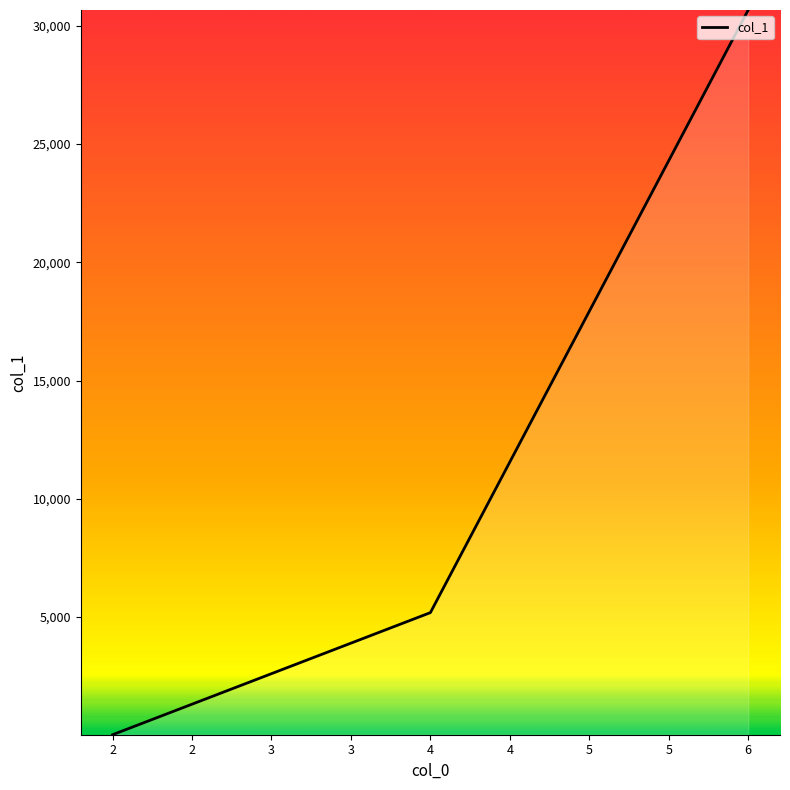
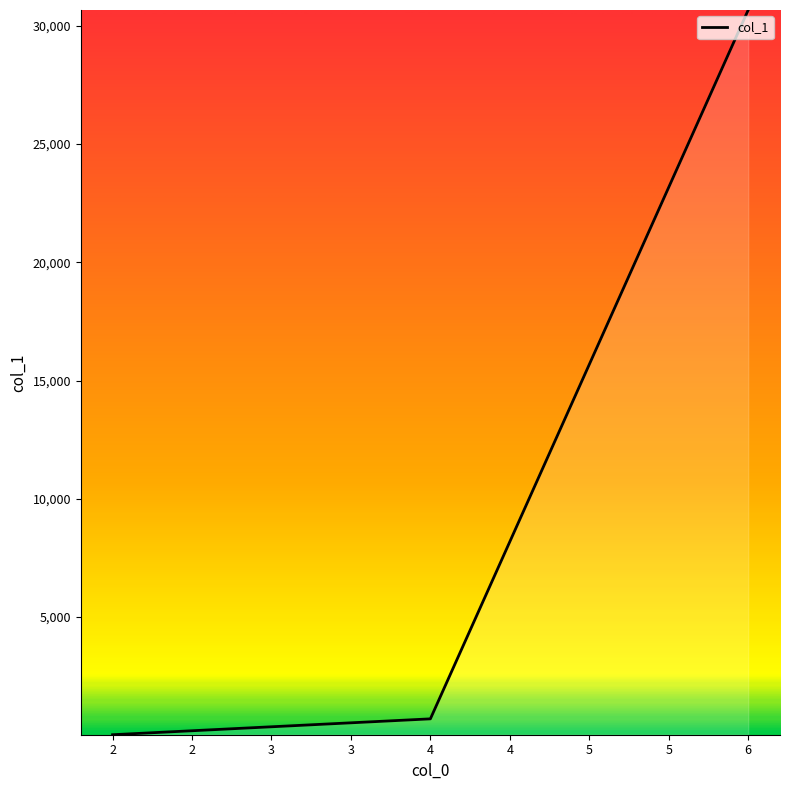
4: 5,200 -> 700
